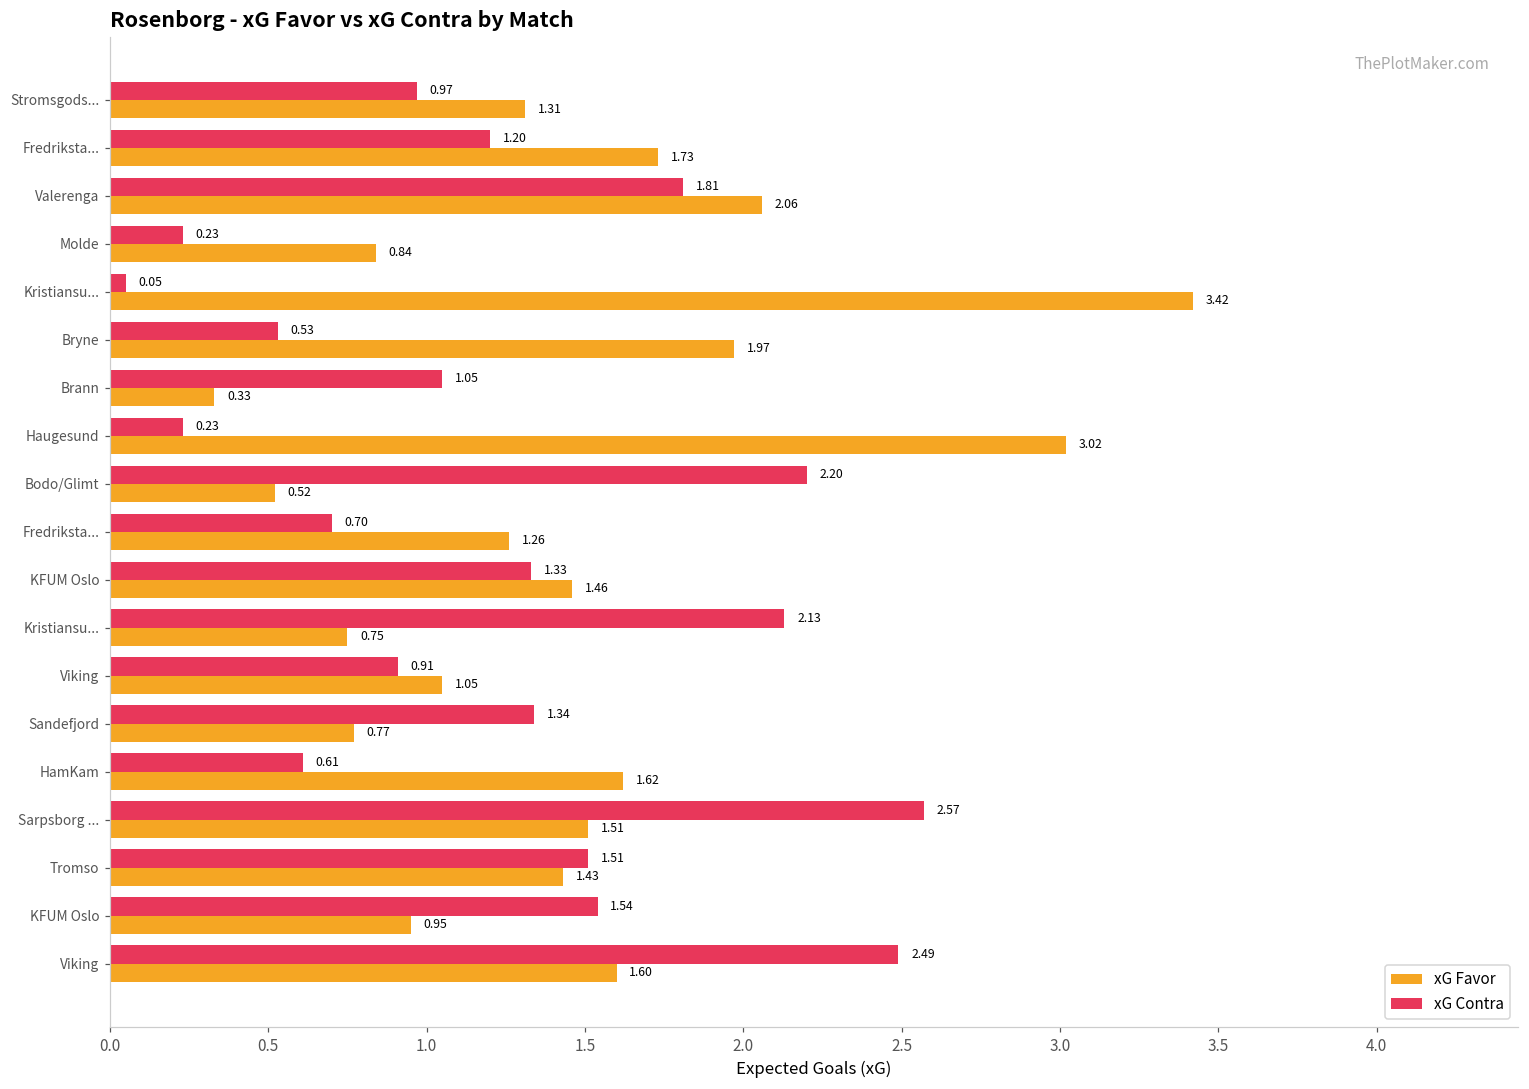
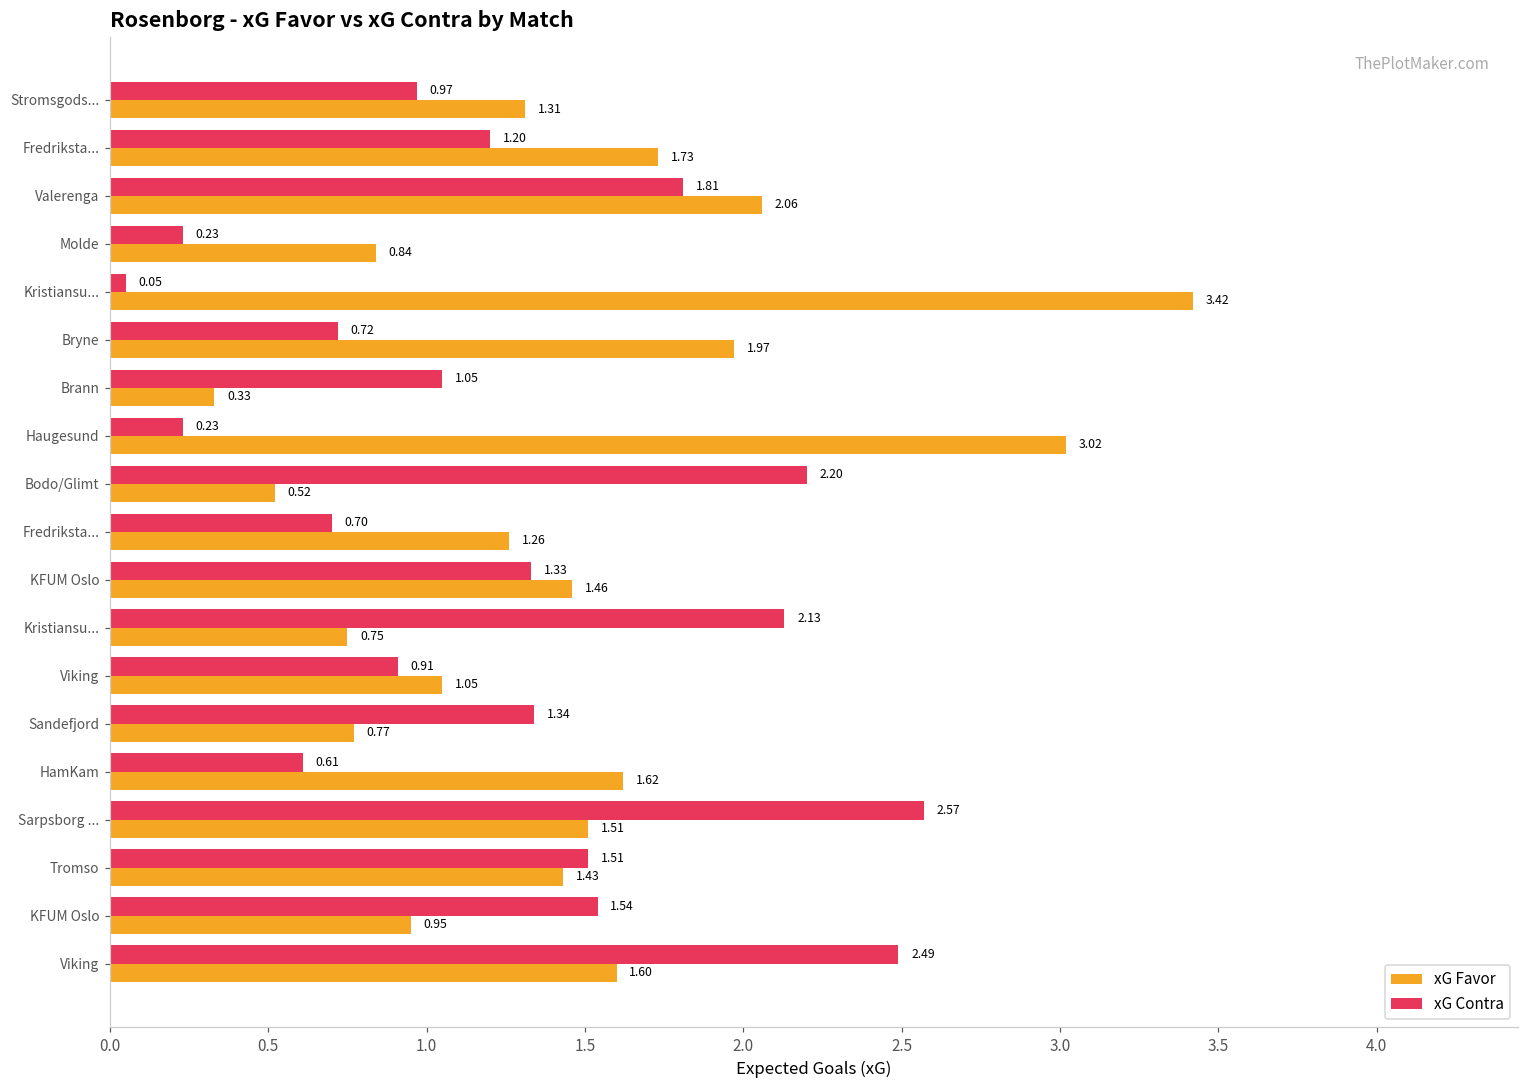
xG Contra, Bryne: 0.53 -> 0.72
